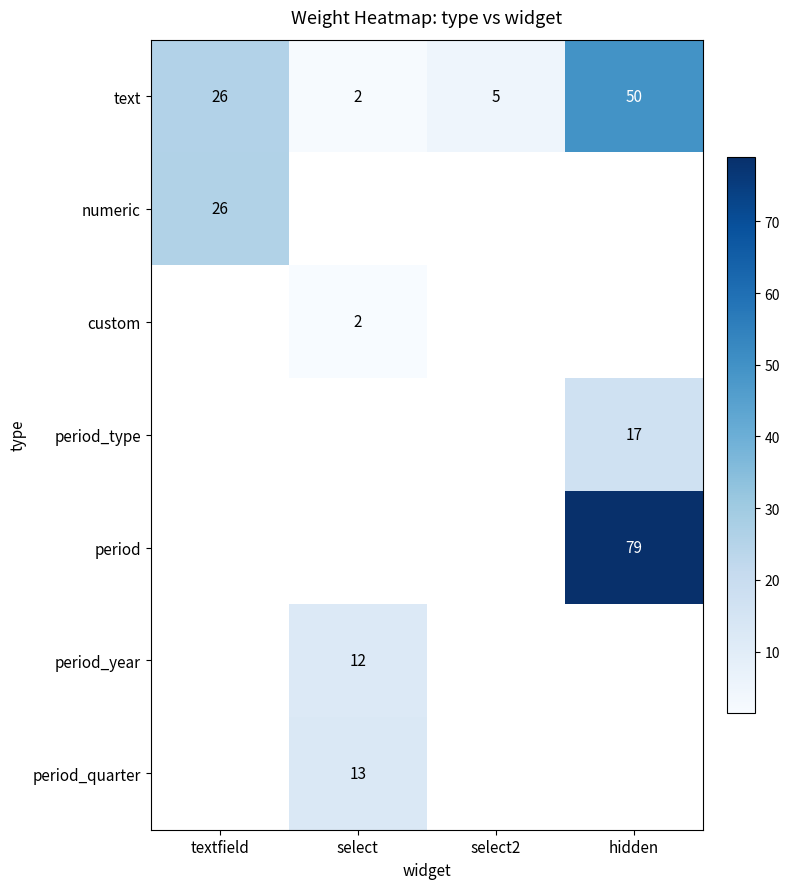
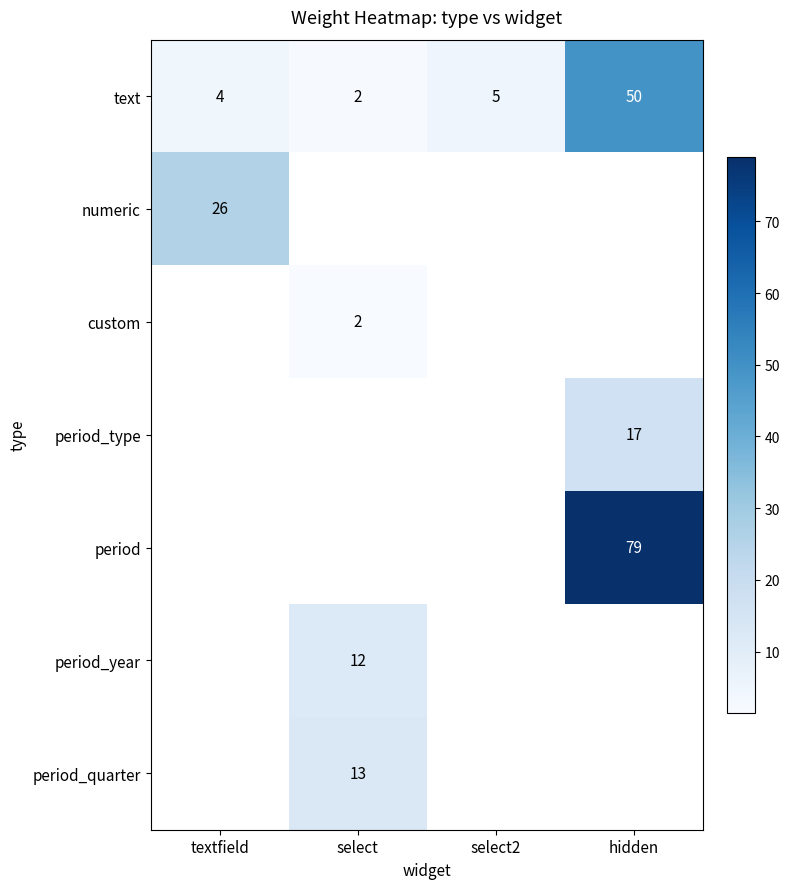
text, textfield: 26 -> 4
